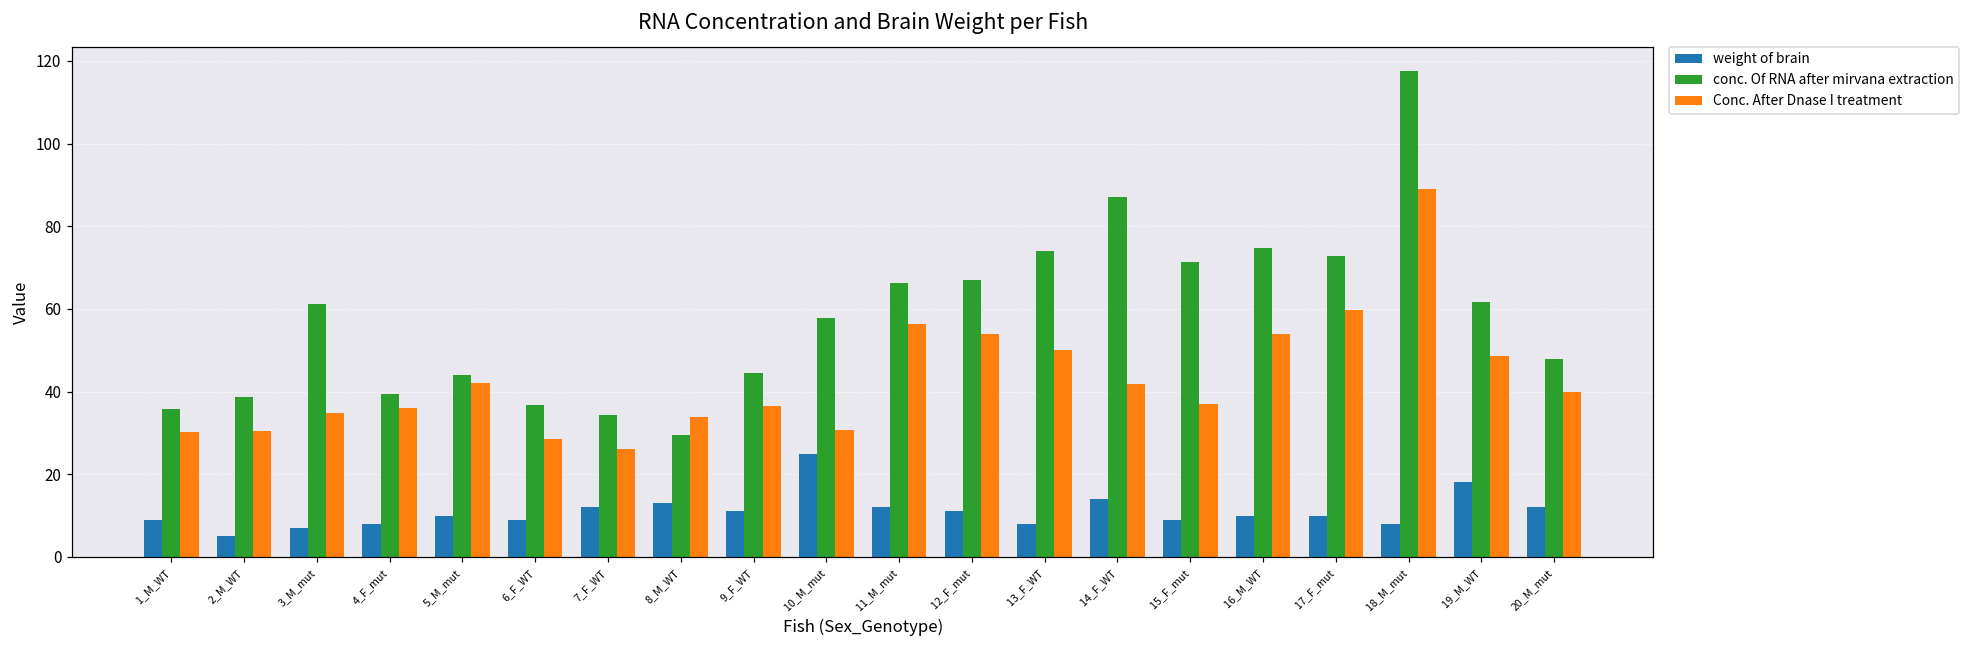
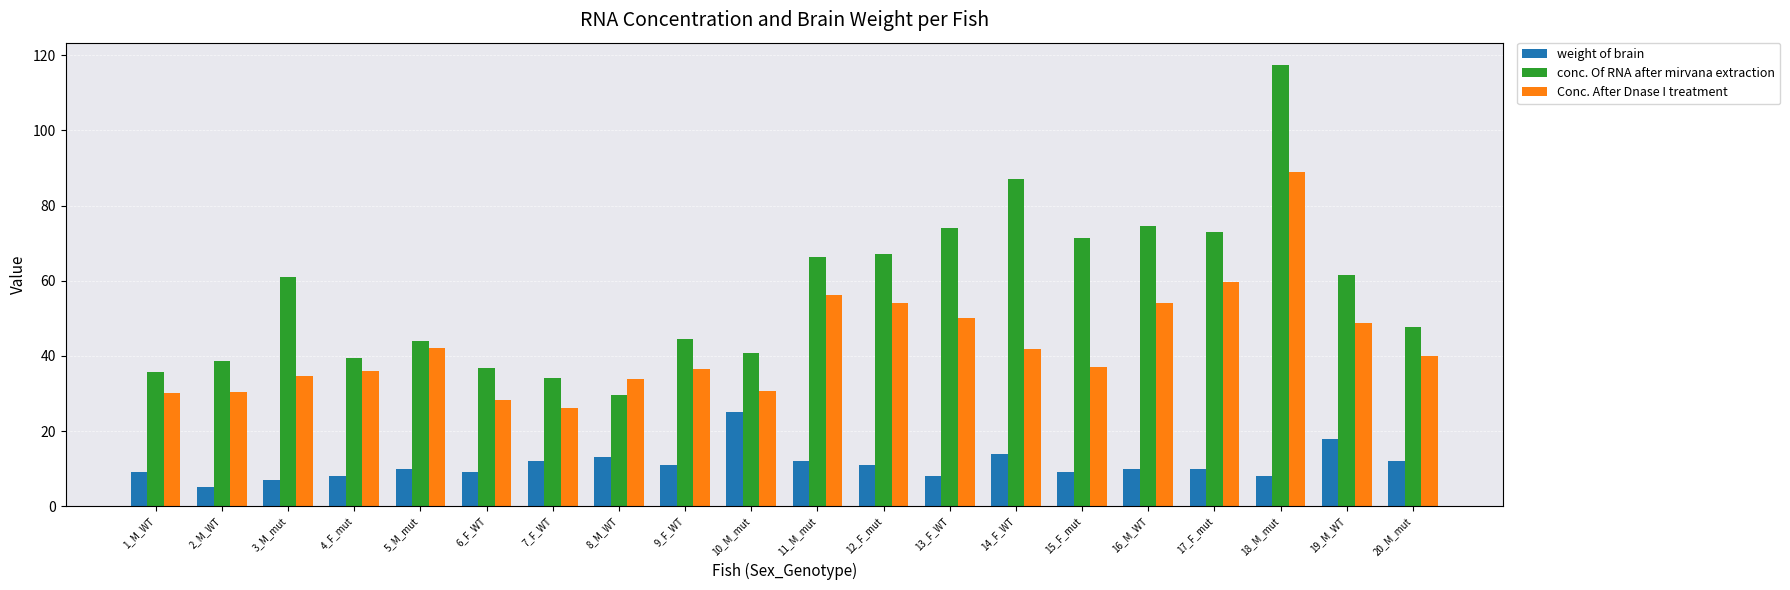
conc. Of RNA after mirvana extraction, 10_M_mut: 58 -> 41
